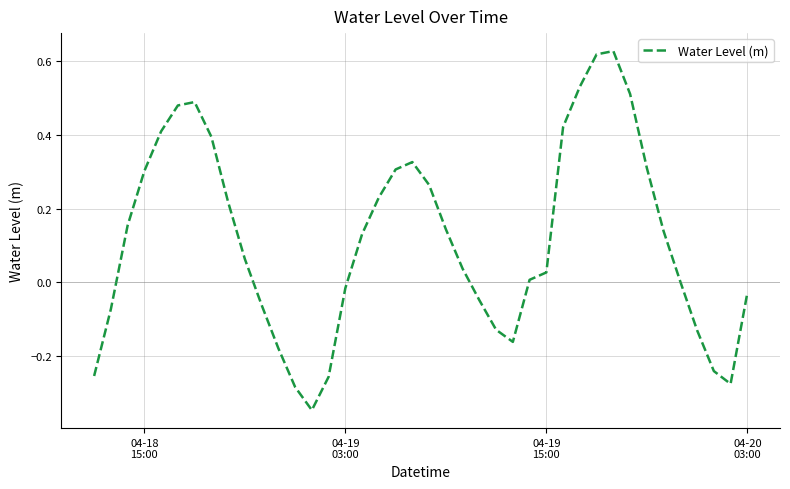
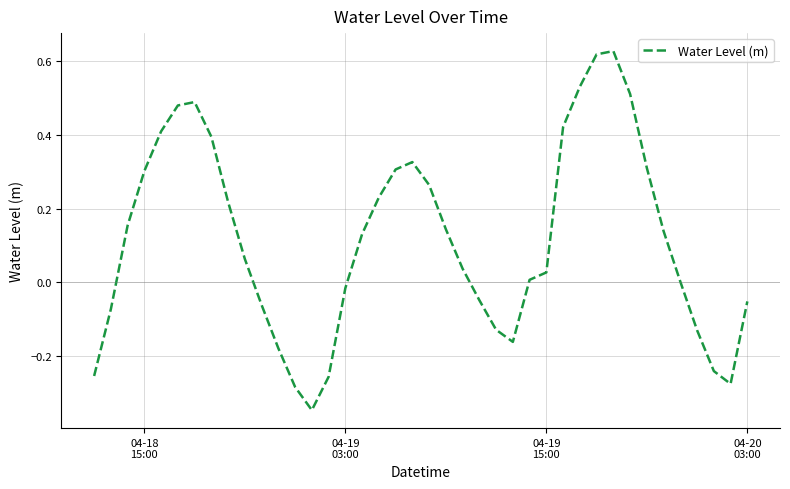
04-20 03:00: -0.03 -> -0.05
